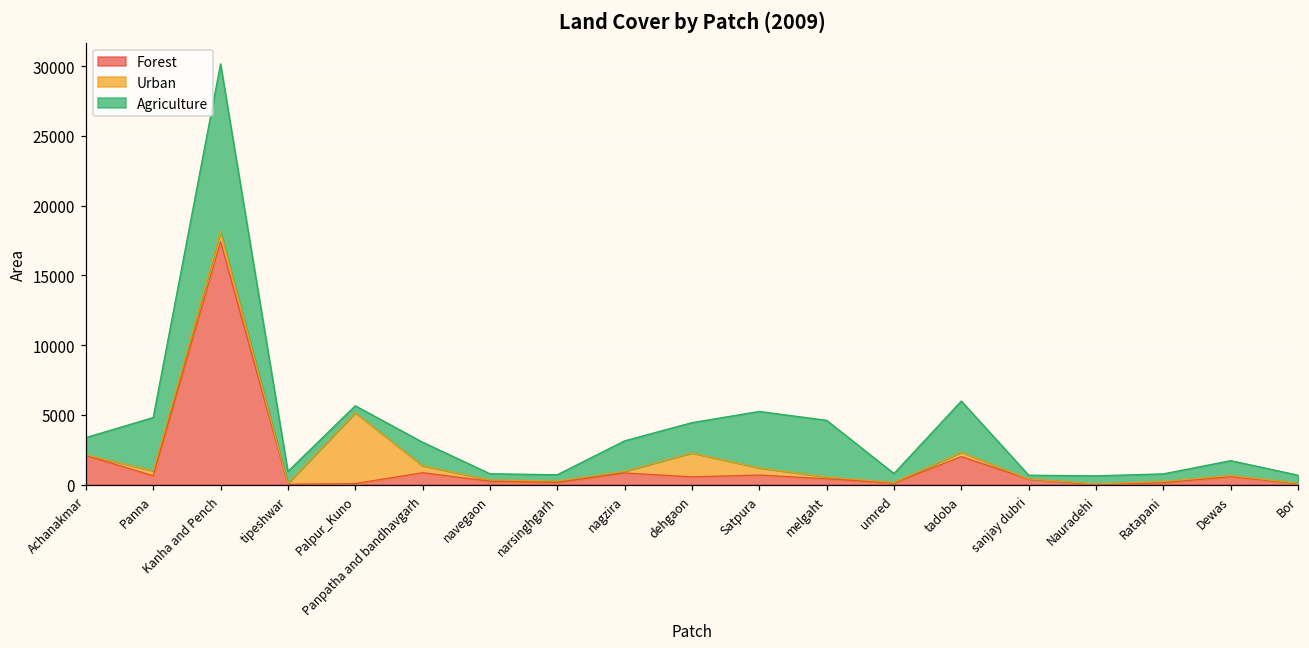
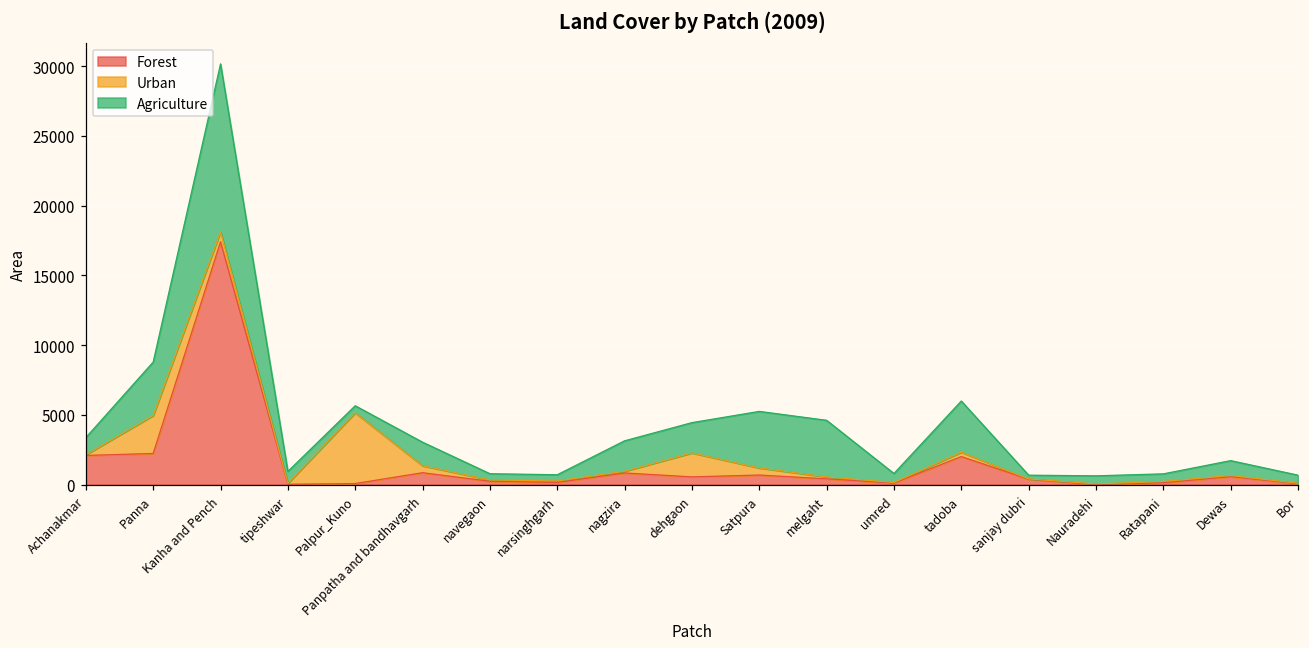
Forest, Panna: 600 -> 2200
Urban, Panna: 300 -> 2700
